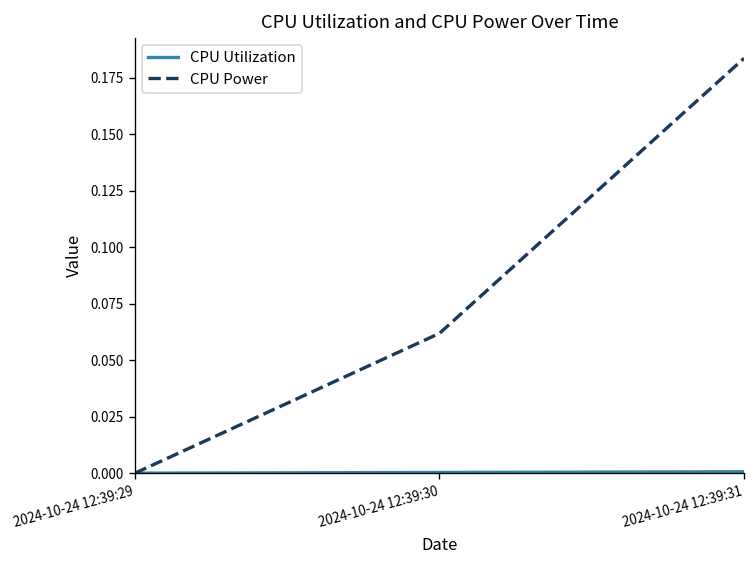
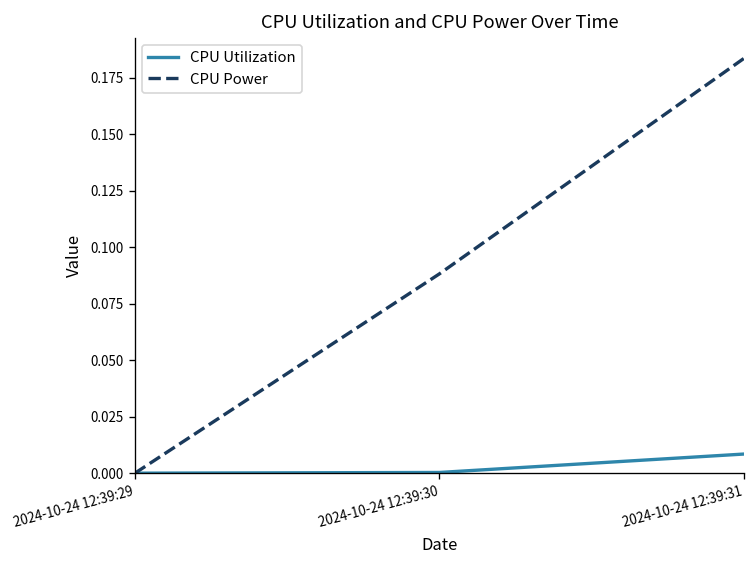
CPU Power, 2024-10-24 12:39:30: 0.062 -> 0.088
CPU Utilization, 2024-10-24 12:39:31: 0.001 -> 0.008
